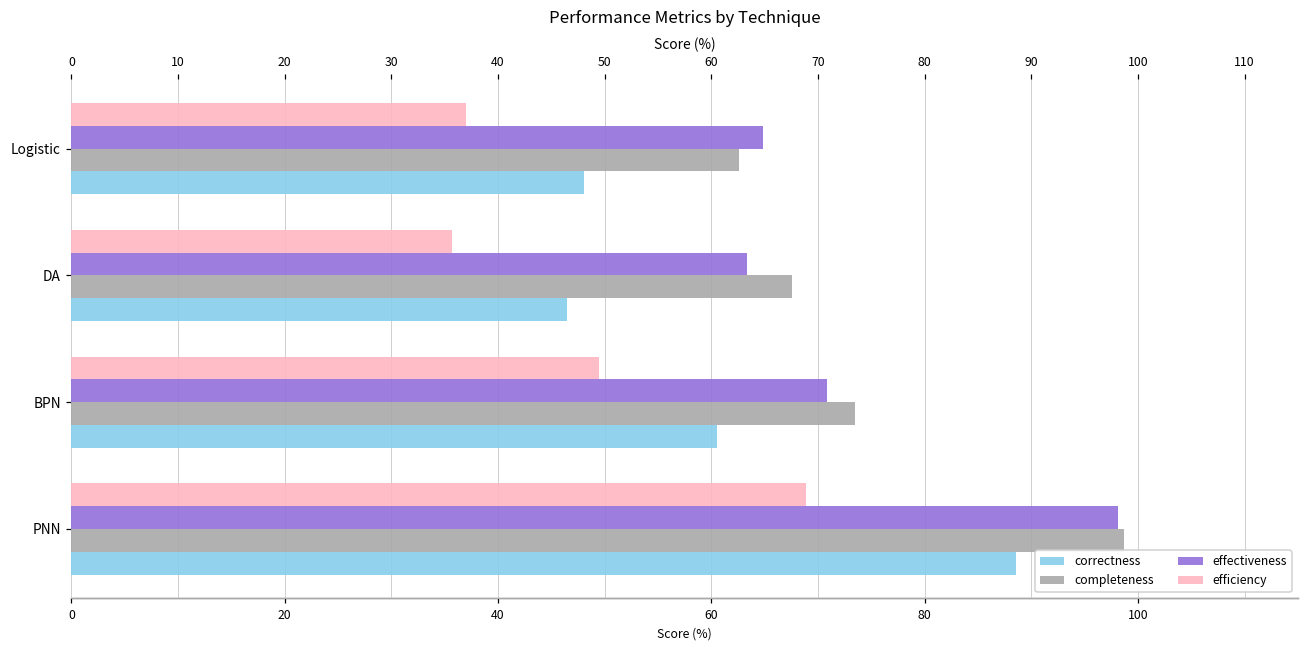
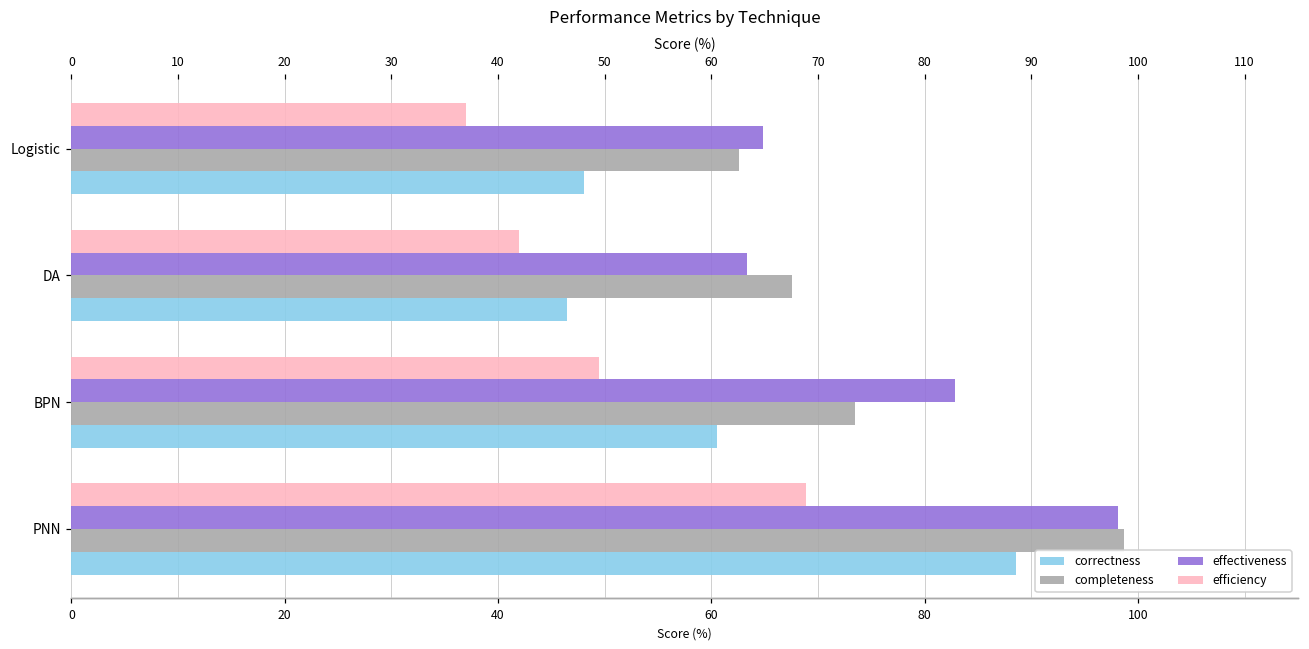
efficiency, DA: 36 -> 42
effectiveness, BPN: 71 -> 83
